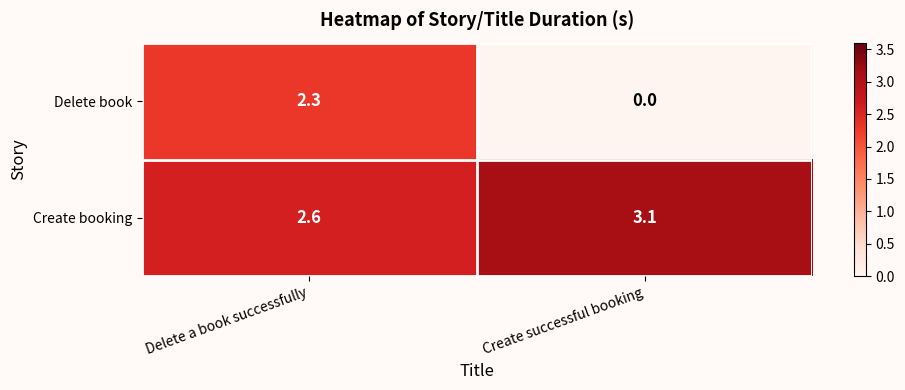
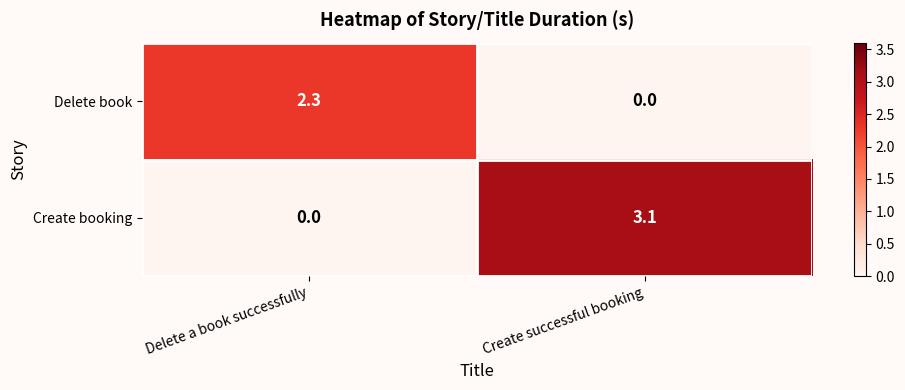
Create booking, Delete a book successfully: 2.6 -> 0.0
